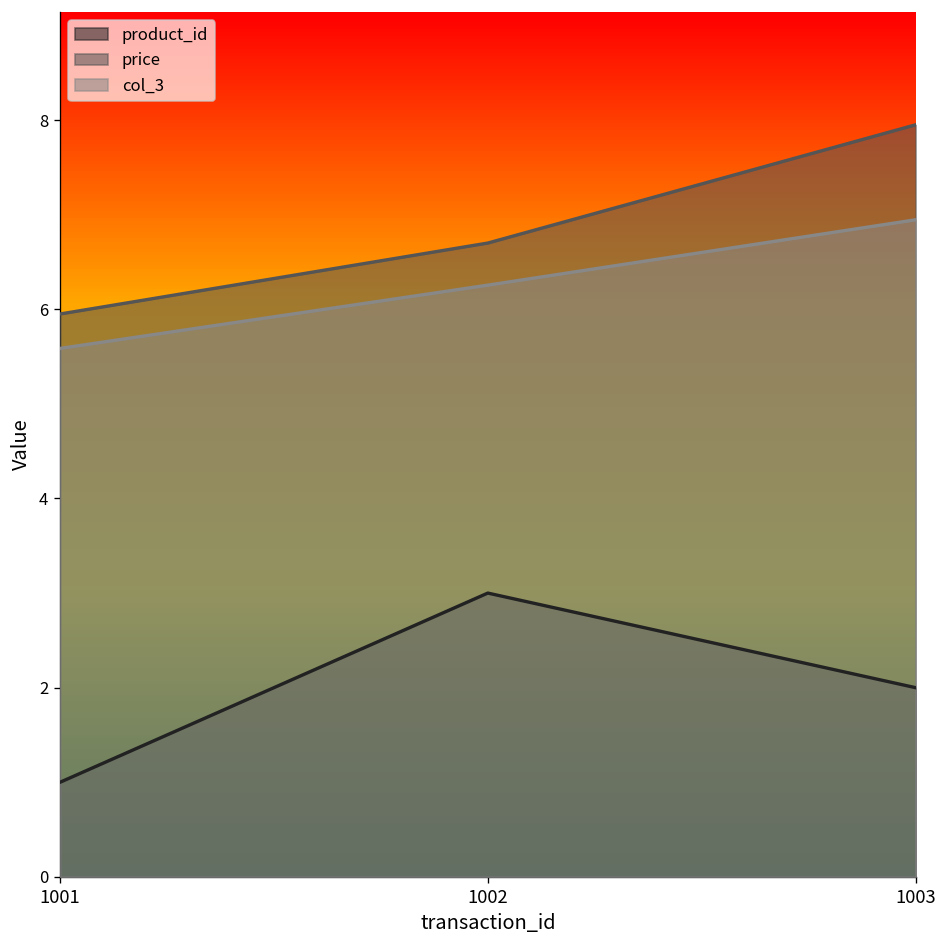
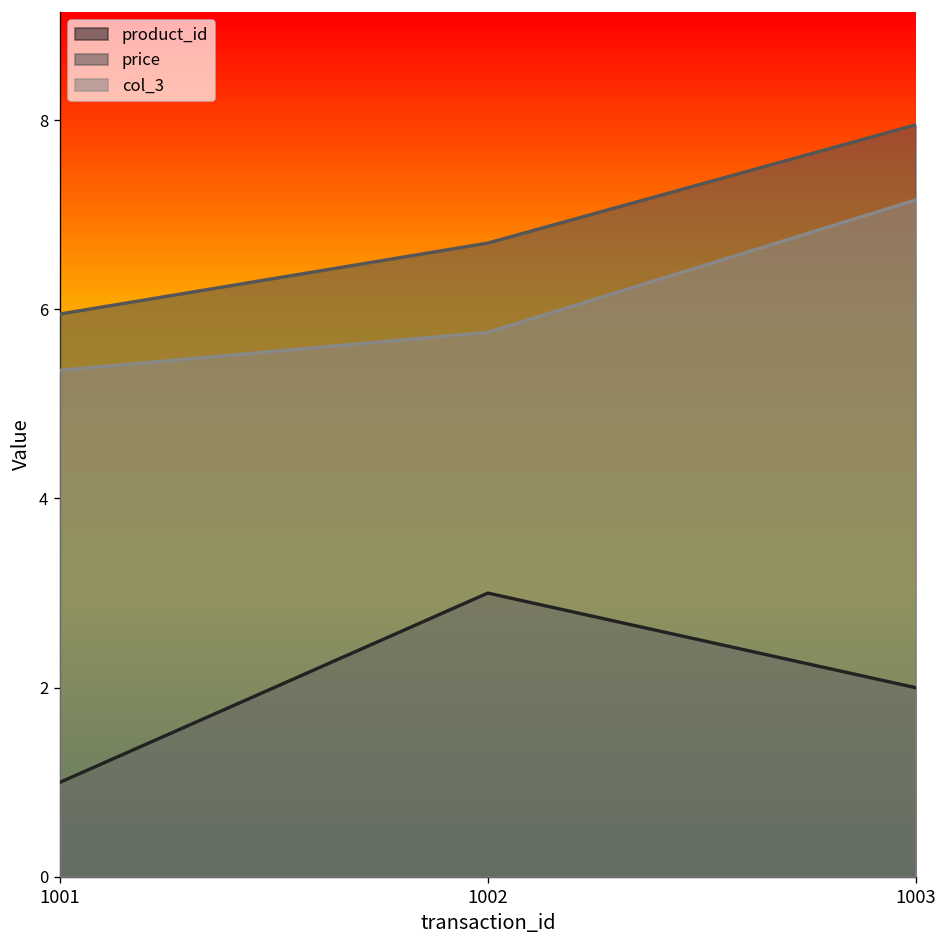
col_3, 1001: 5.6 -> 5.4
col_3, 1002: 6.3 -> 5.8
col_3, 1003: 6.9 -> 7.2
